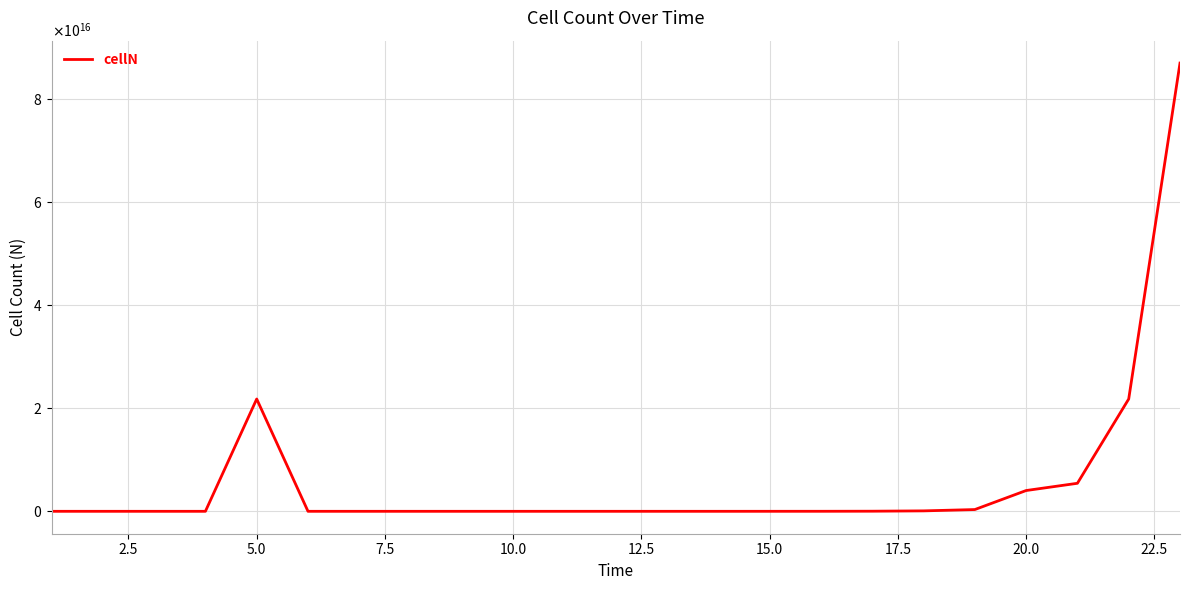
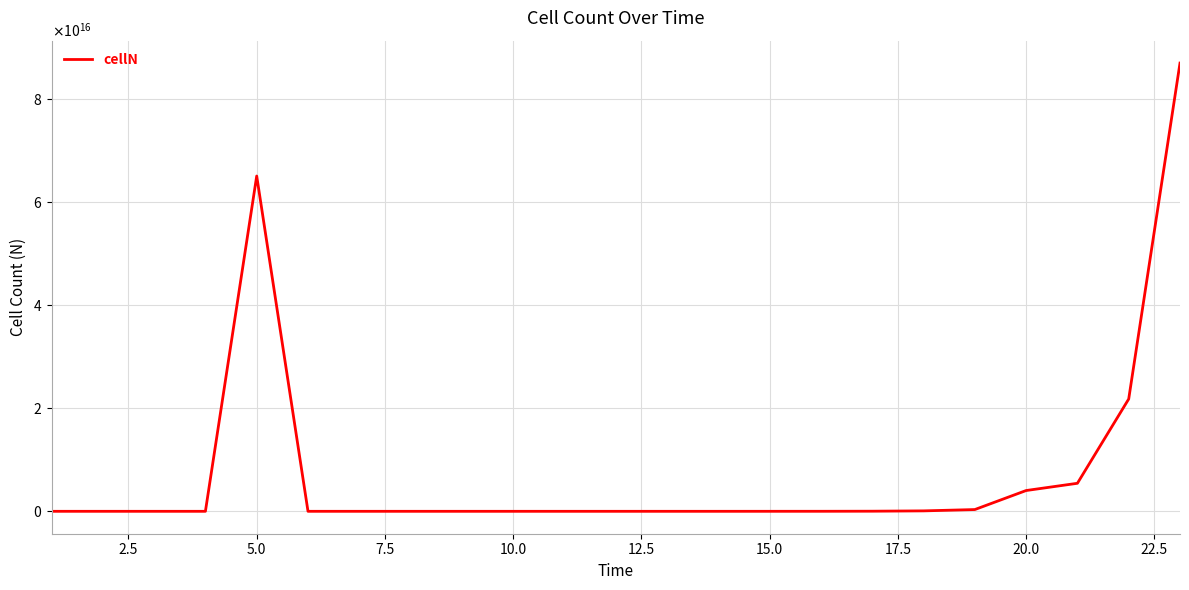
5.0: 22000000000000000 -> 65000000000000000
